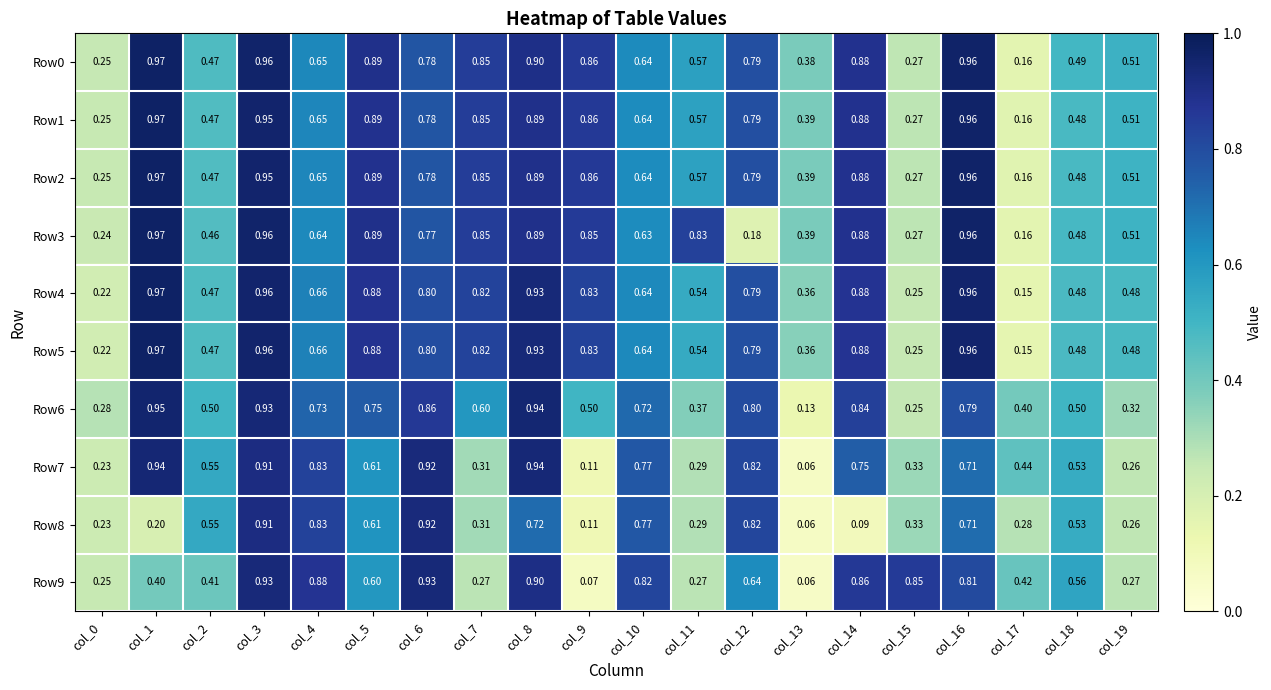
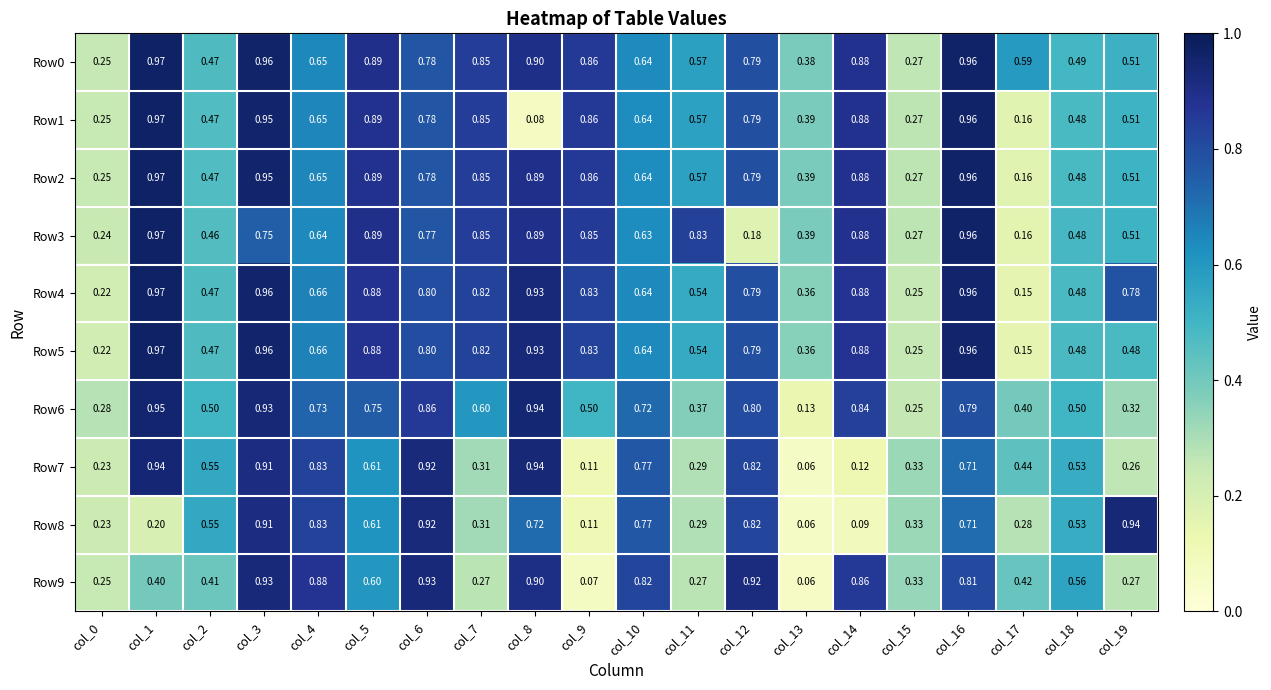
Row0, col_17: 0.16 -> 0.59
Row1, col_8: 0.89 -> 0.08
Row3, col_3: 0.96 -> 0.75
Row4, col_19: 0.48 -> 0.78
Row7, col_14: 0.75 -> 0.12
Row8, col_19: 0.26 -> 0.94
Row9, col_12: 0.64 -> 0.92
Row9, col_15: 0.85 -> 0.33
